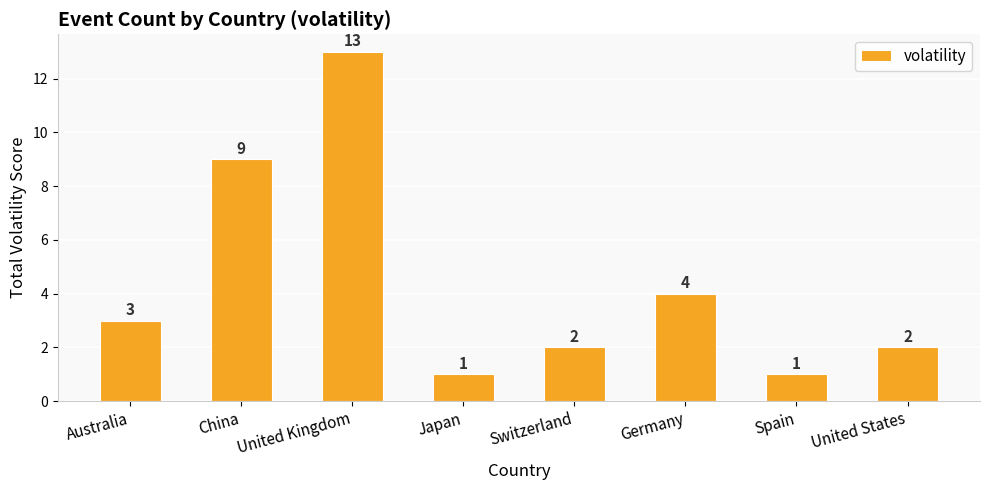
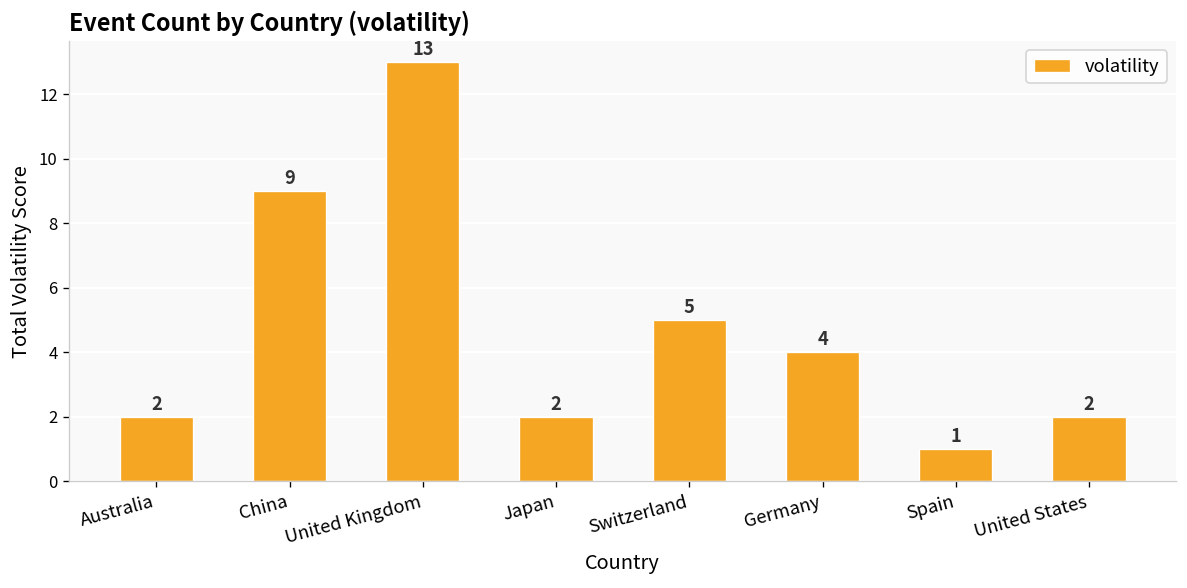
Australia: 3 -> 2
Japan: 1 -> 2
Switzerland: 2 -> 5
